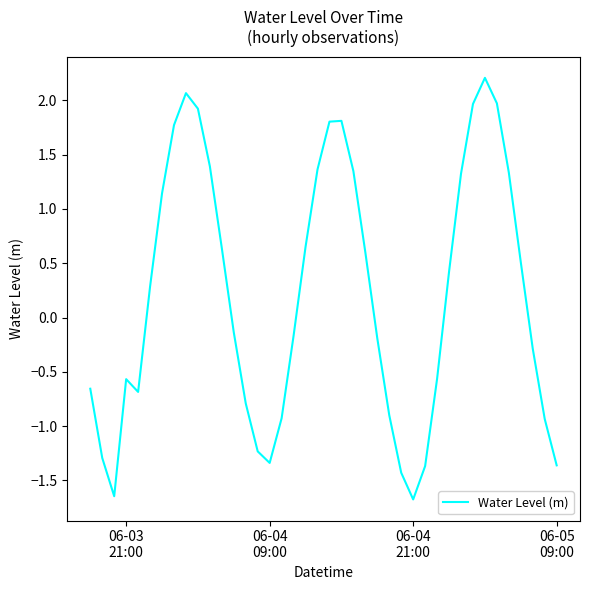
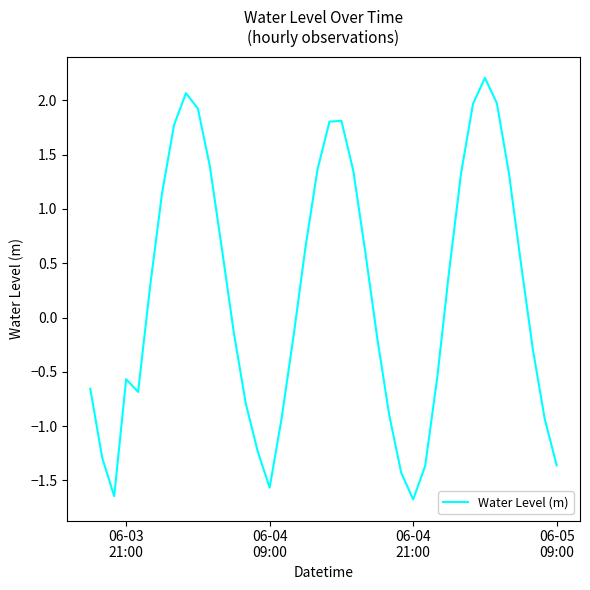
06-04 09:00: -1.34 -> -1.57
